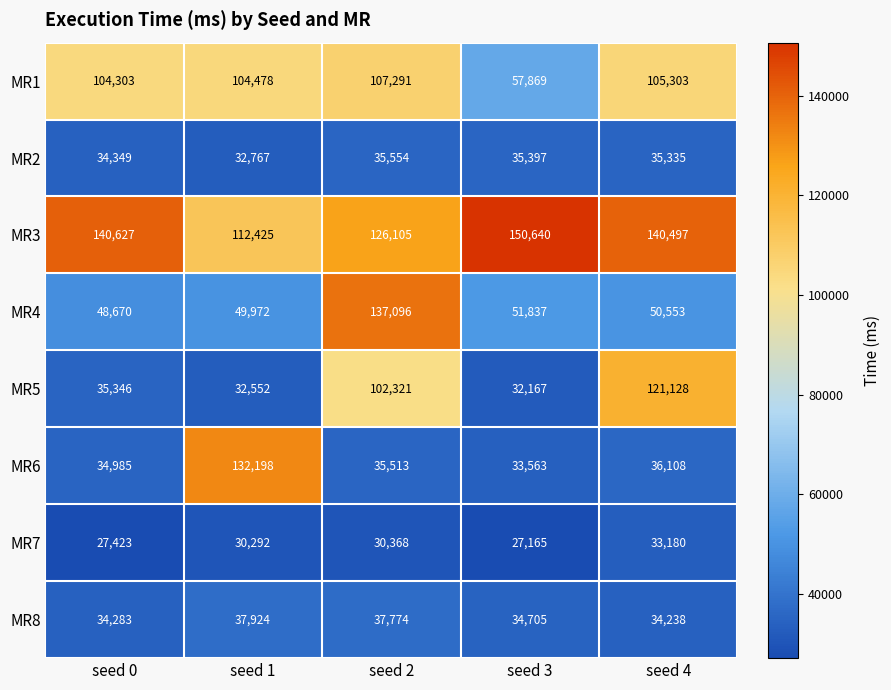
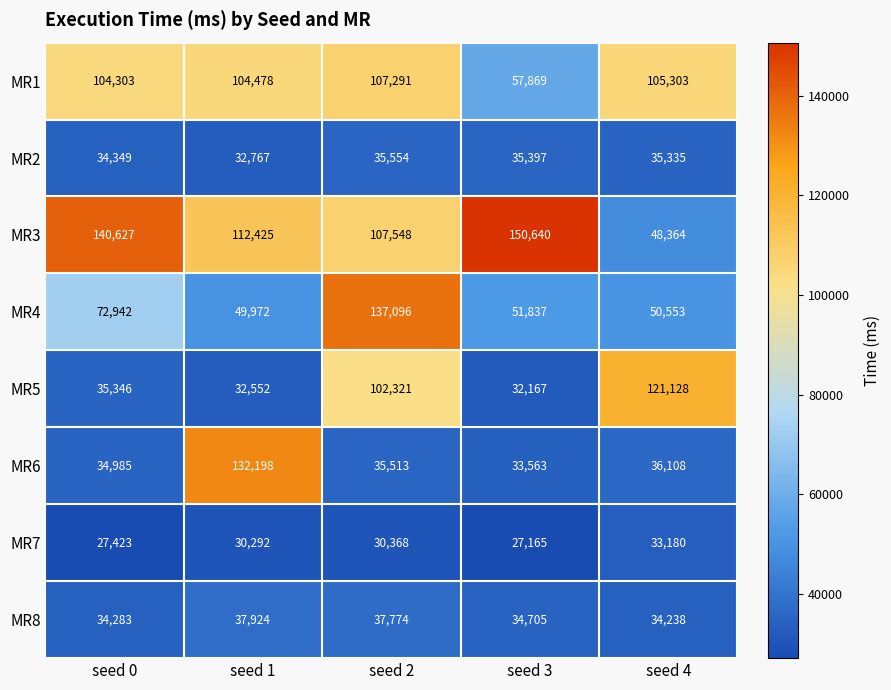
MR3, seed 2: 126,105 -> 107,548
MR3, seed 4: 140,497 -> 48,364
MR4, seed 0: 48,670 -> 72,942
